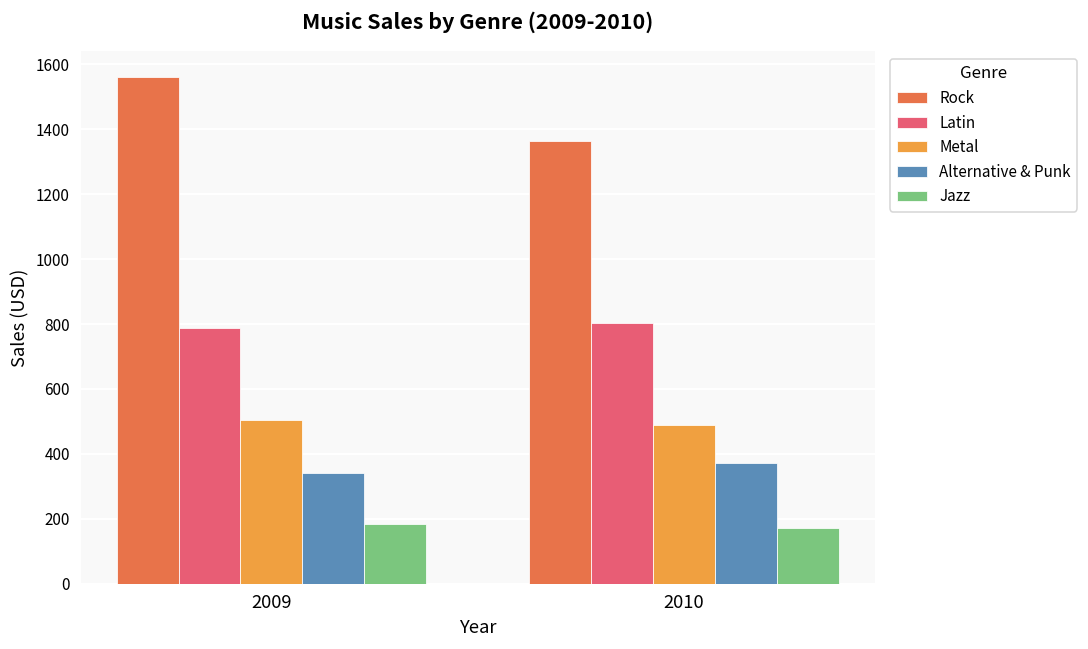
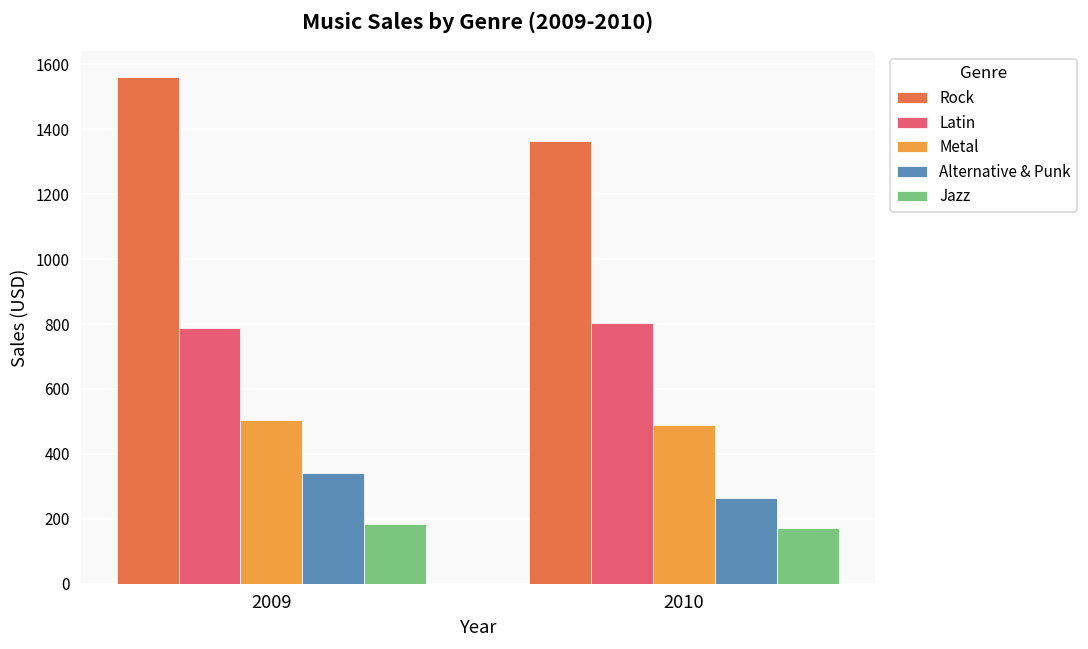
Alternative & Punk, 2010: 370 -> 260
